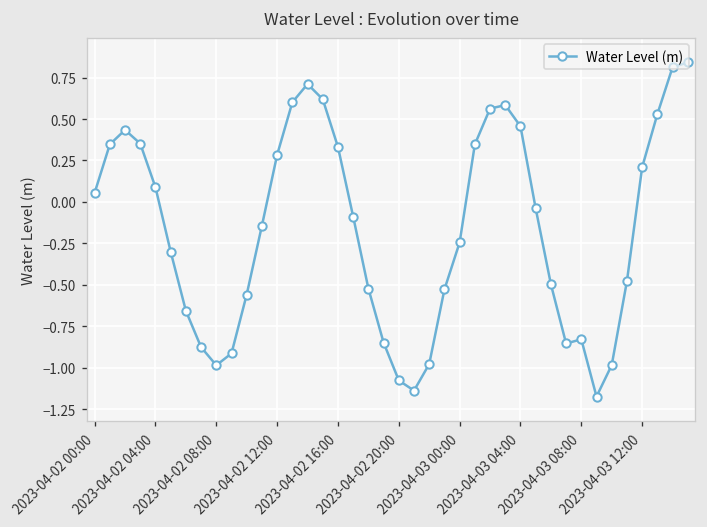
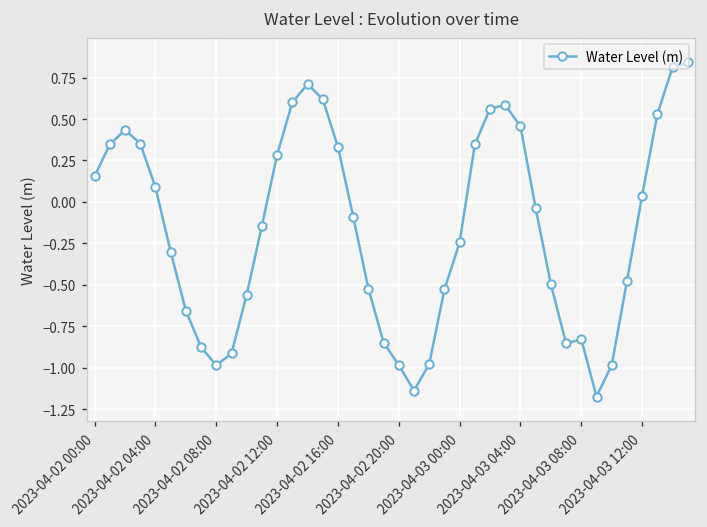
2023-04-02 00:00: 0.05 -> 0.16
2023-04-02 20:00: -1.08 -> -0.98
2023-04-03 12:00: 0.21 -> 0.04
